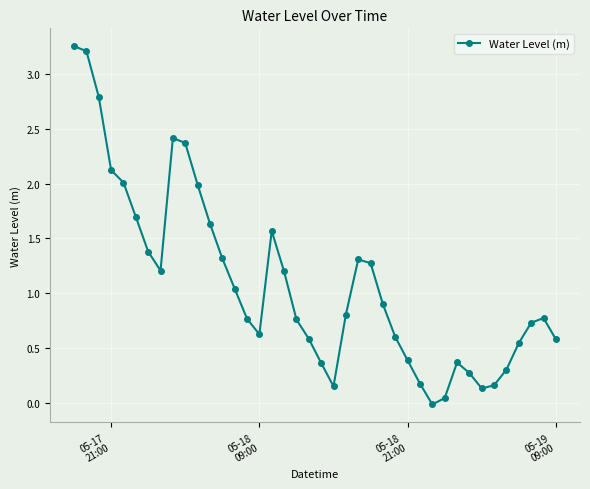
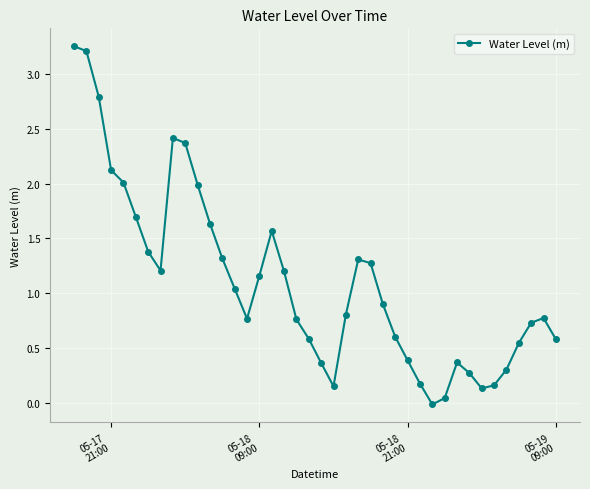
05-18 09:00: 0.63 -> 1.16
